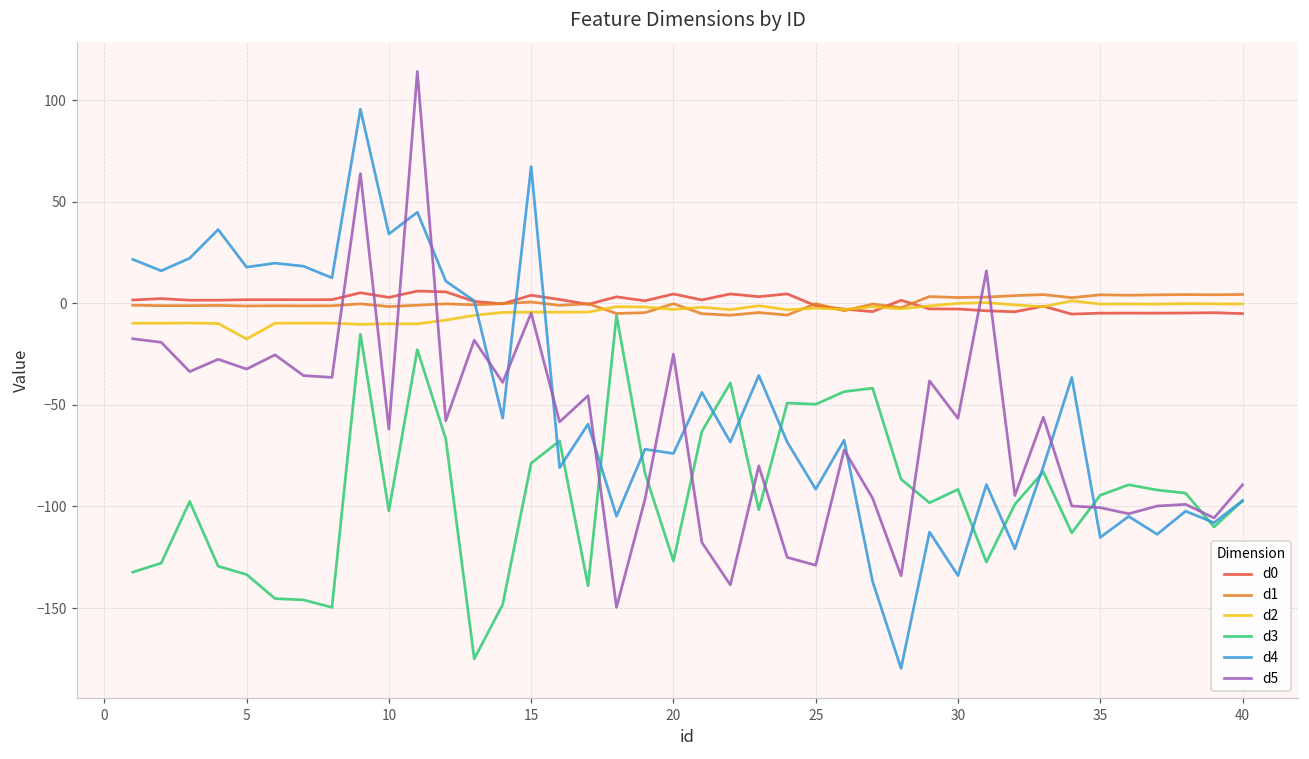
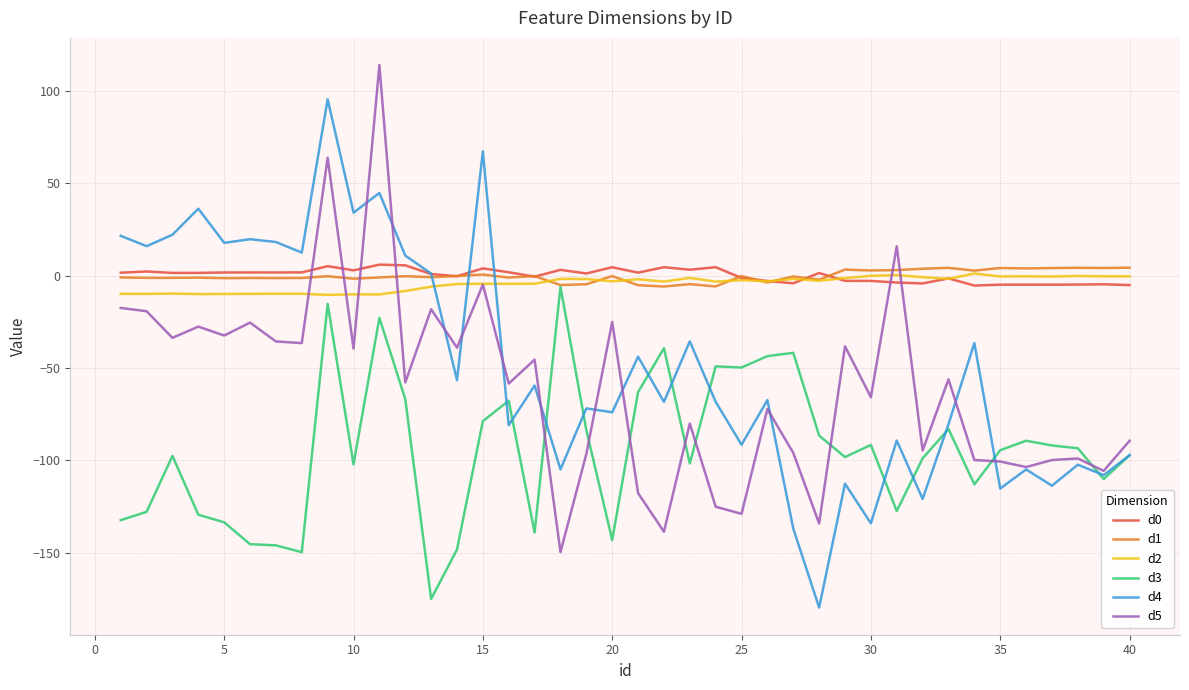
d2, 5: -18 -> -10
d5, 10: -62 -> -39
d3, 20: -127 -> -143
d5, 30: -57 -> -66
